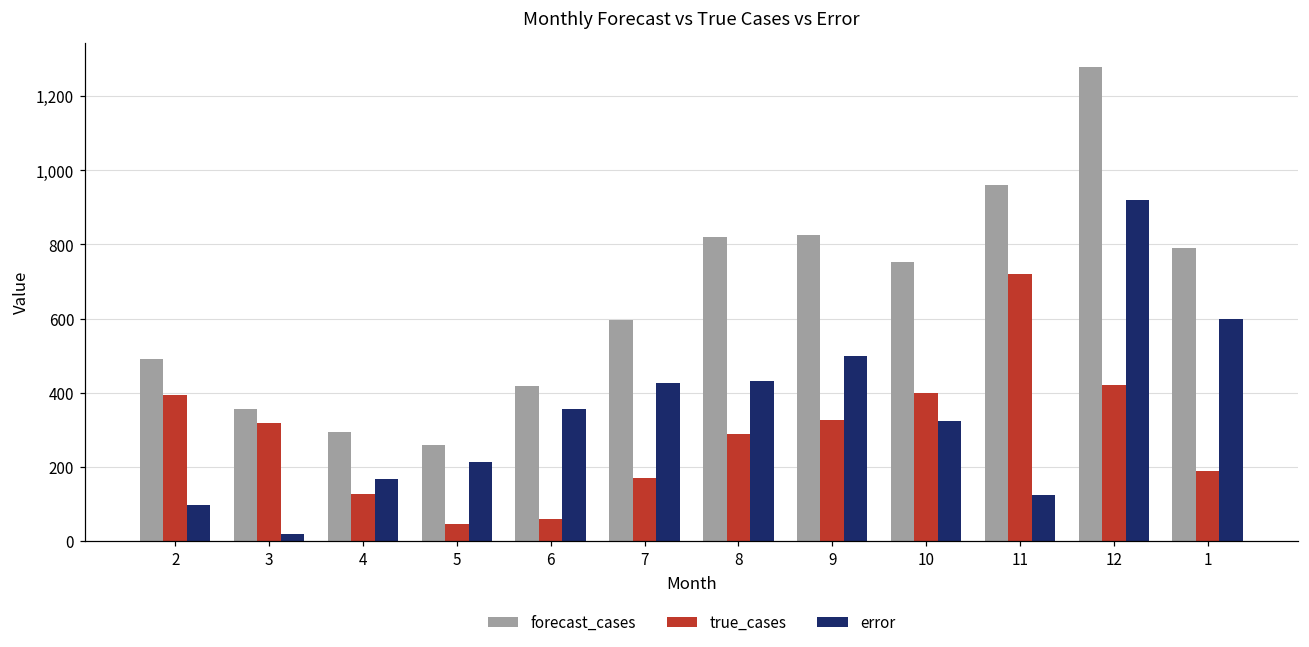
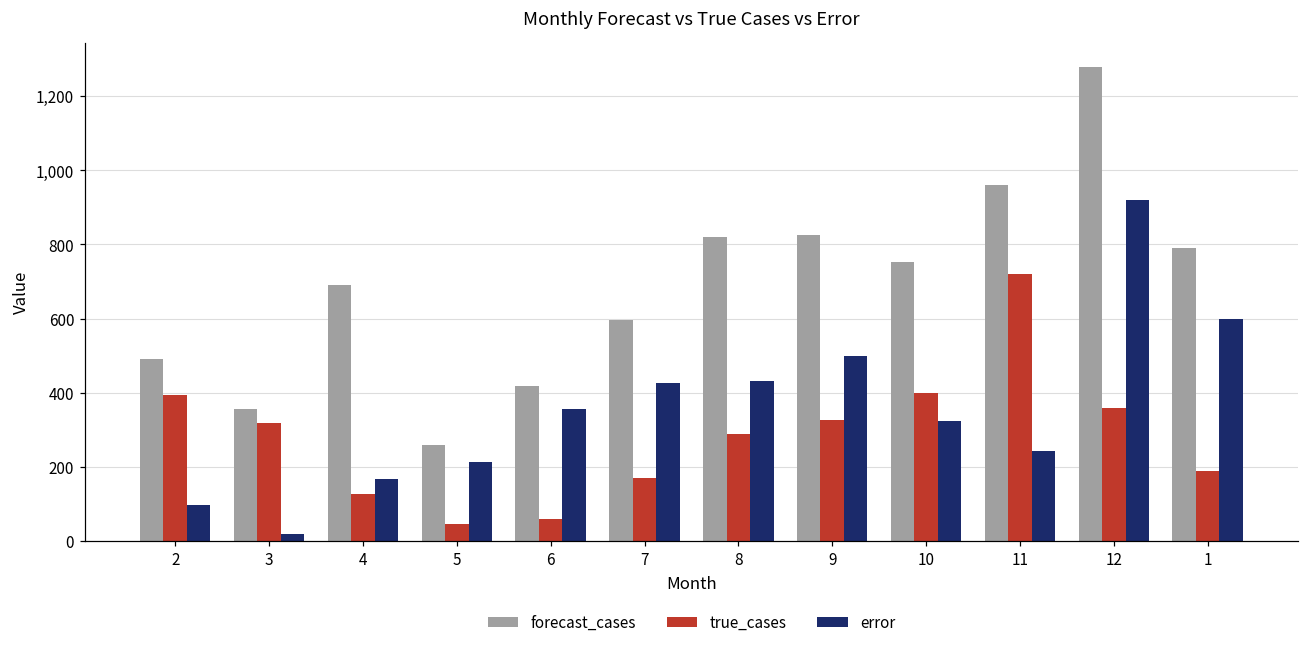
forecast_cases, 4: 290 -> 690
error, 11: 120 -> 240
true_cases, 12: 420 -> 360
